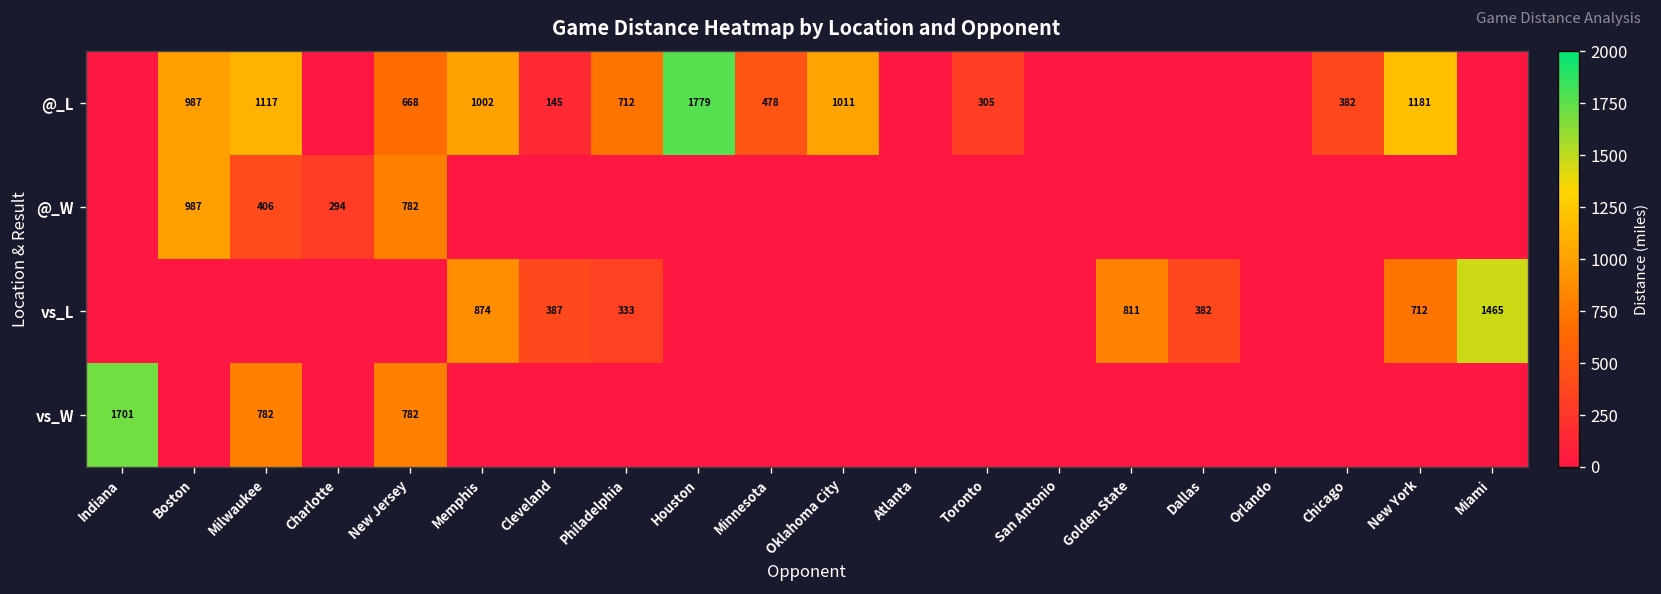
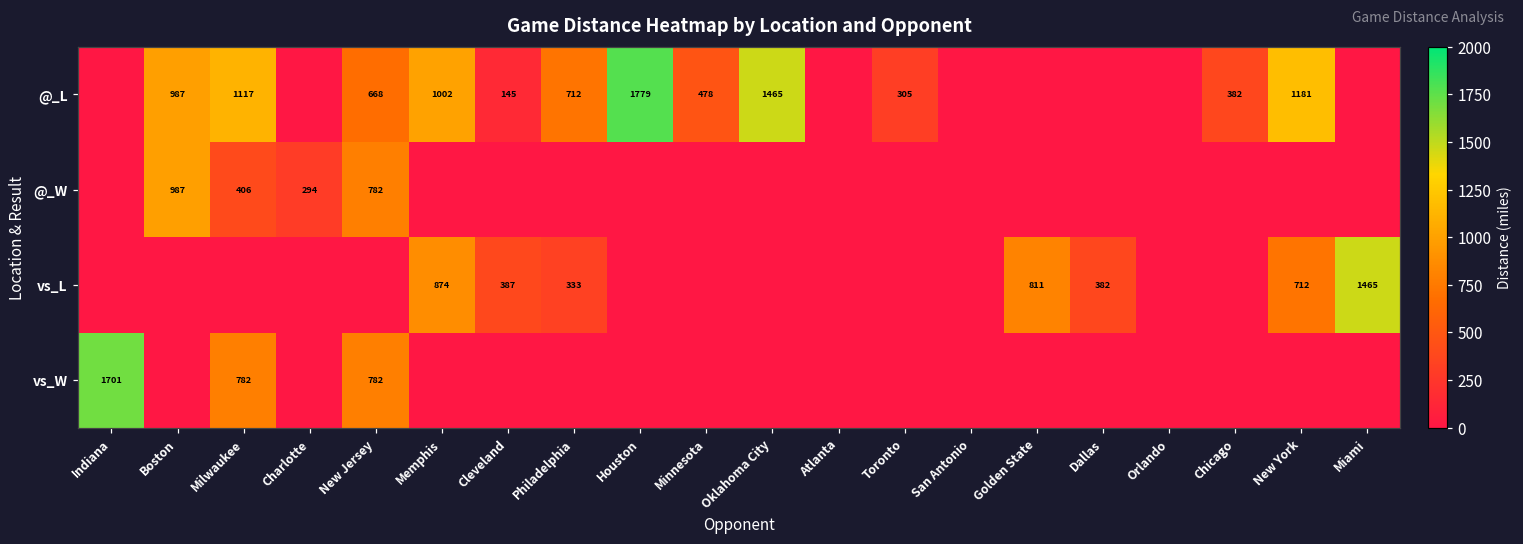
@_L, Oklahoma City: 1011 -> 1465
